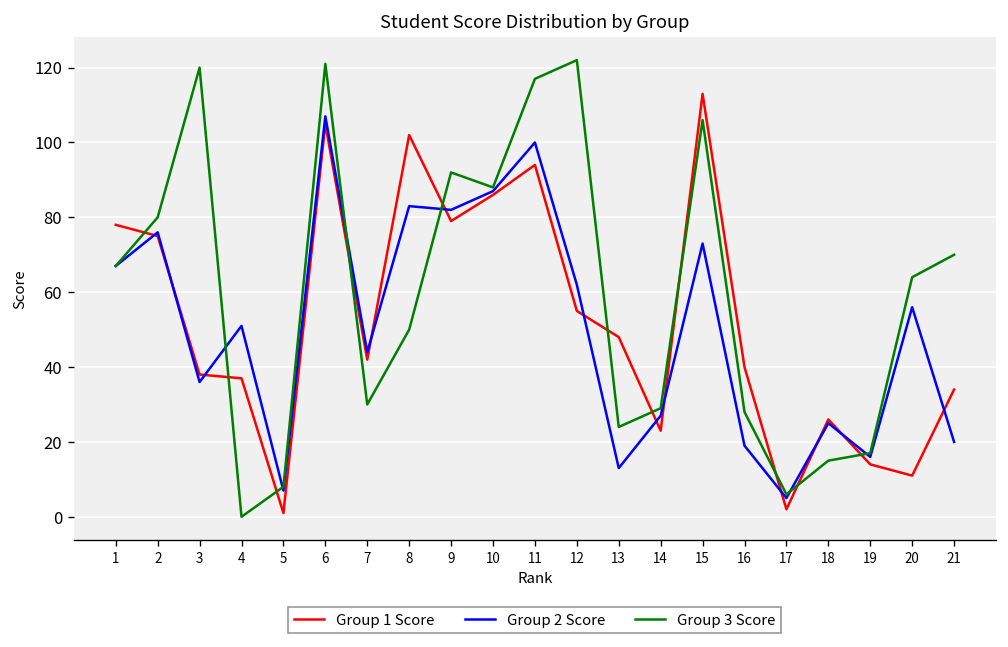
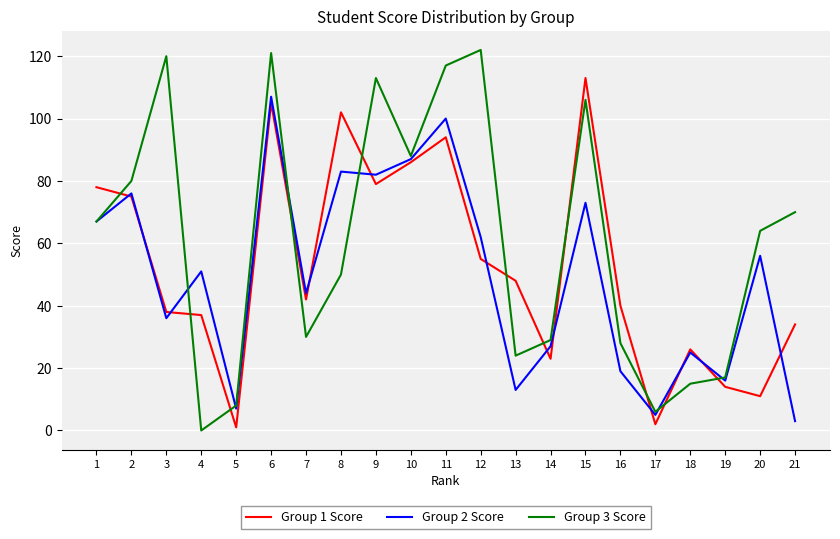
Group 3 Score, 9: 92 -> 113
Group 2 Score, 21: 20 -> 3
